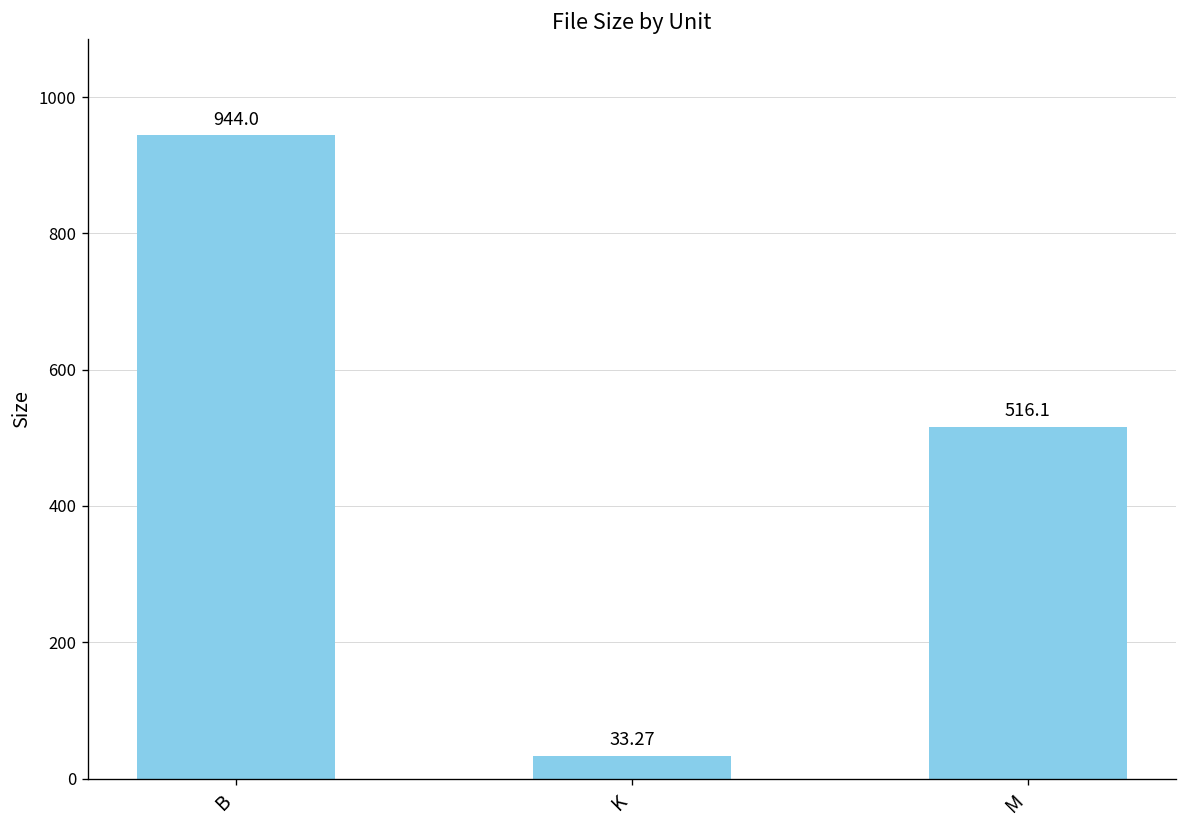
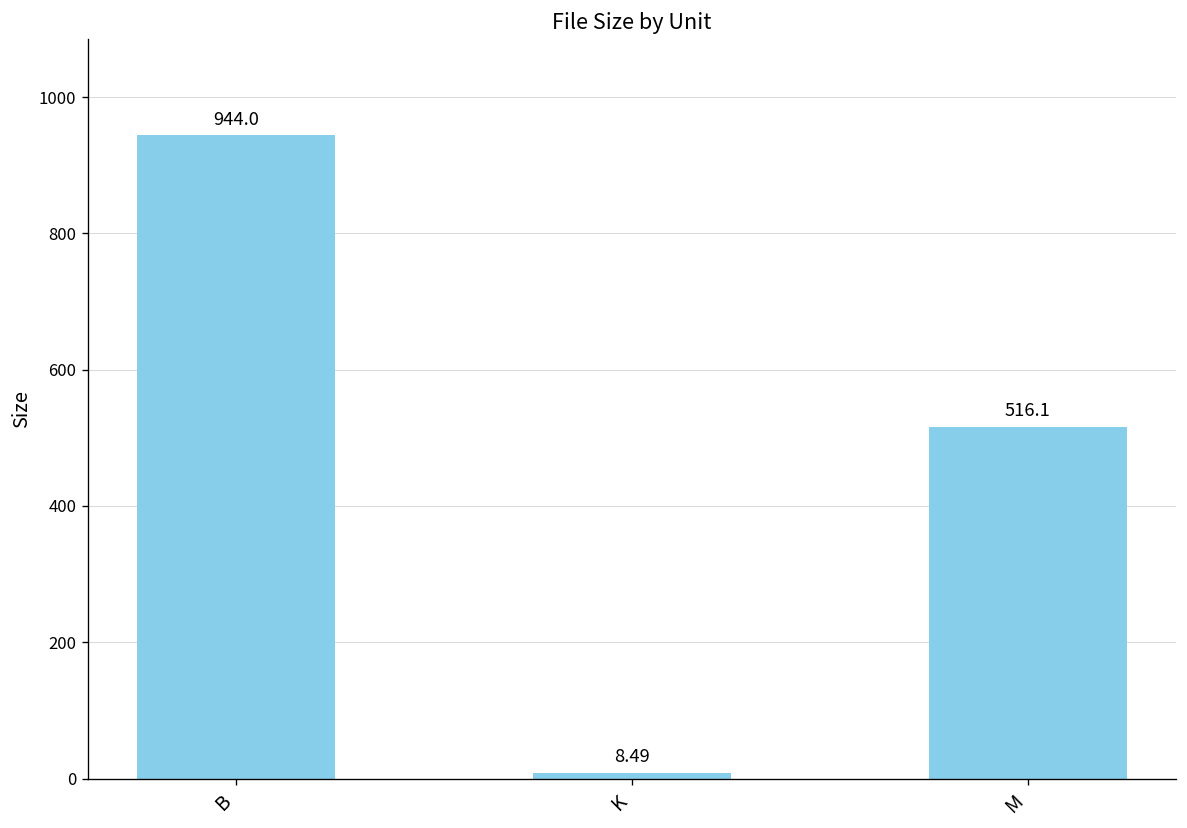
K: 33.27 -> 8.49
